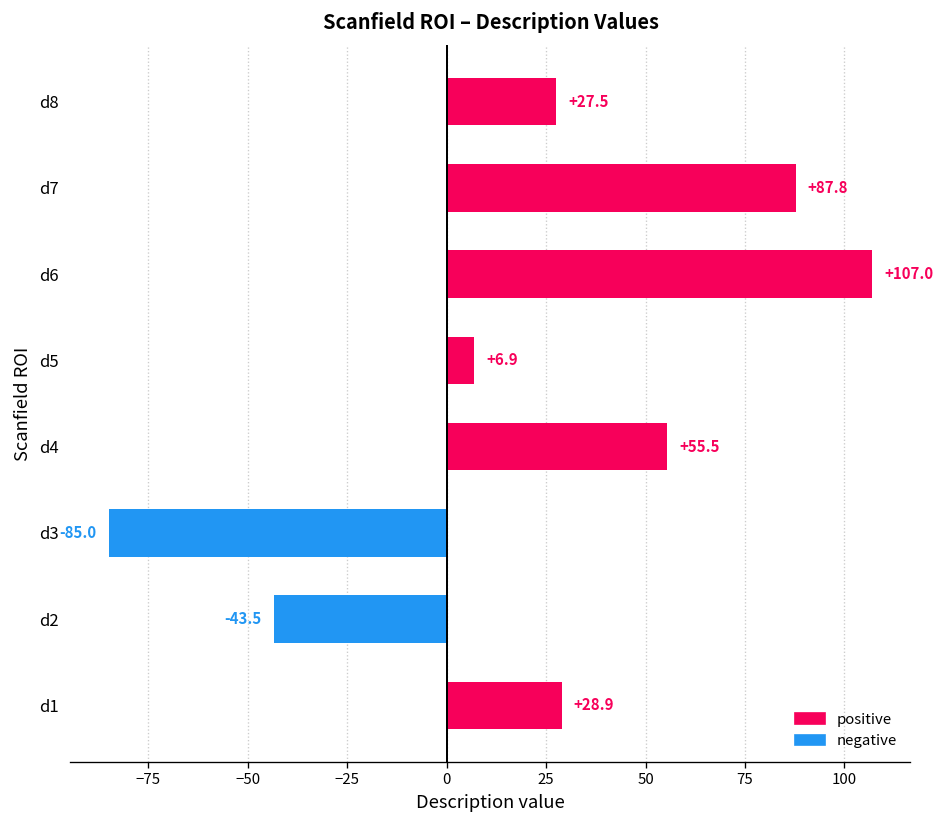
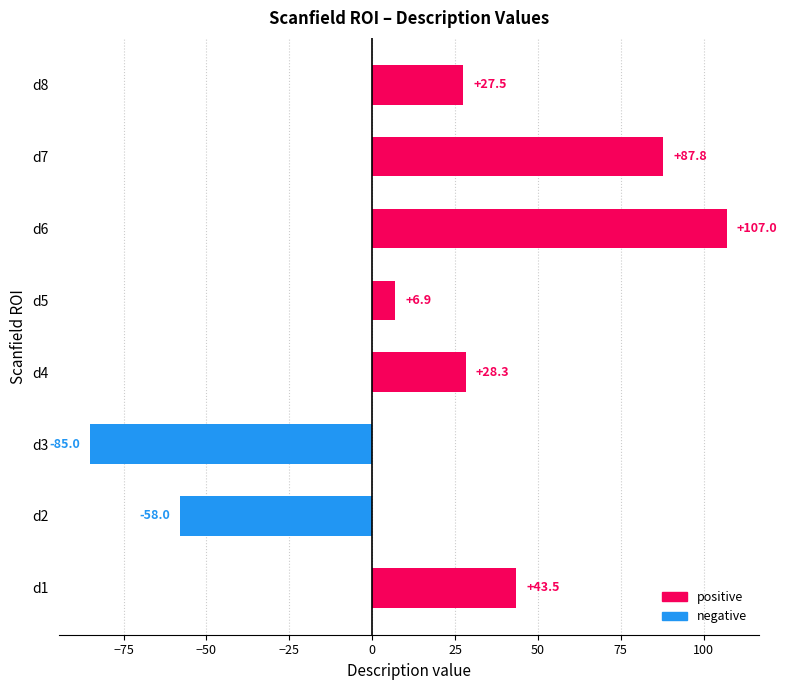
d4: +55.5 -> +28.3
d2: -43.5 -> -58.0
d1: +28.9 -> +43.5
